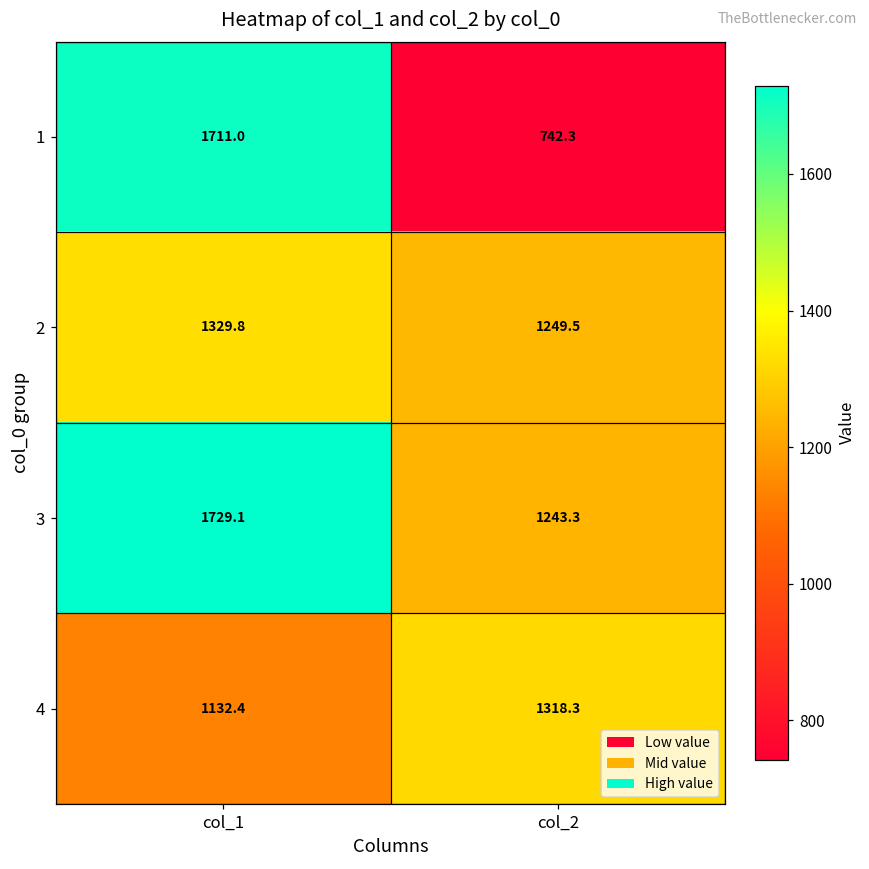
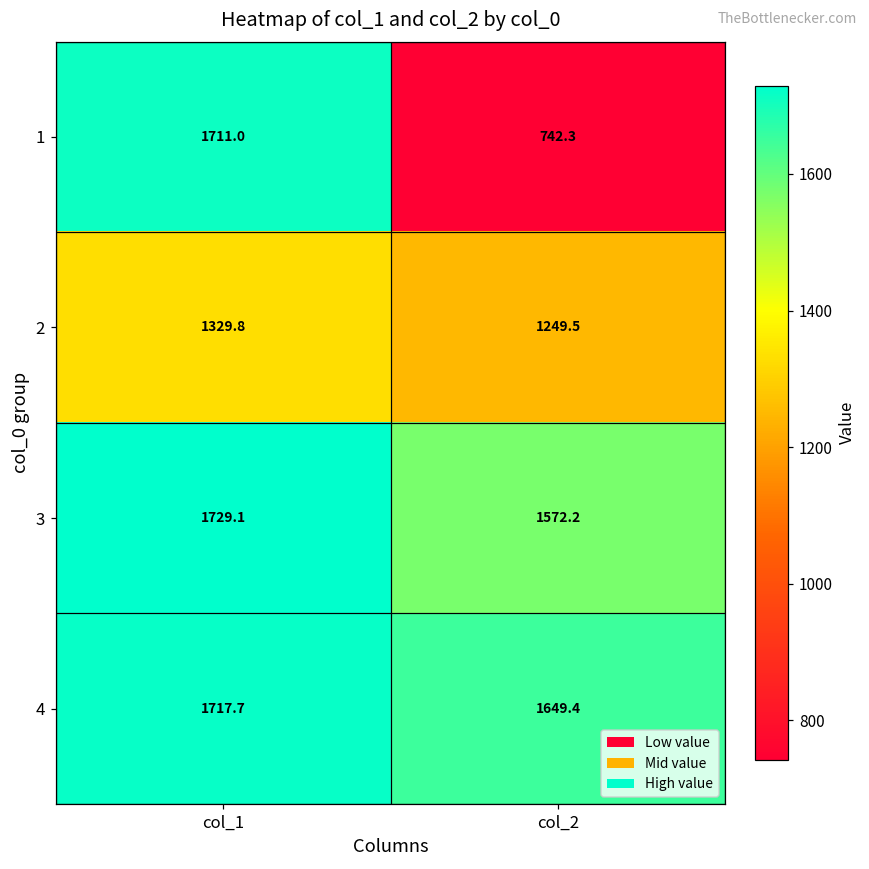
3, col_2: 1243.3 -> 1572.2
4, col_1: 1132.4 -> 1717.7
4, col_2: 1318.3 -> 1649.4
